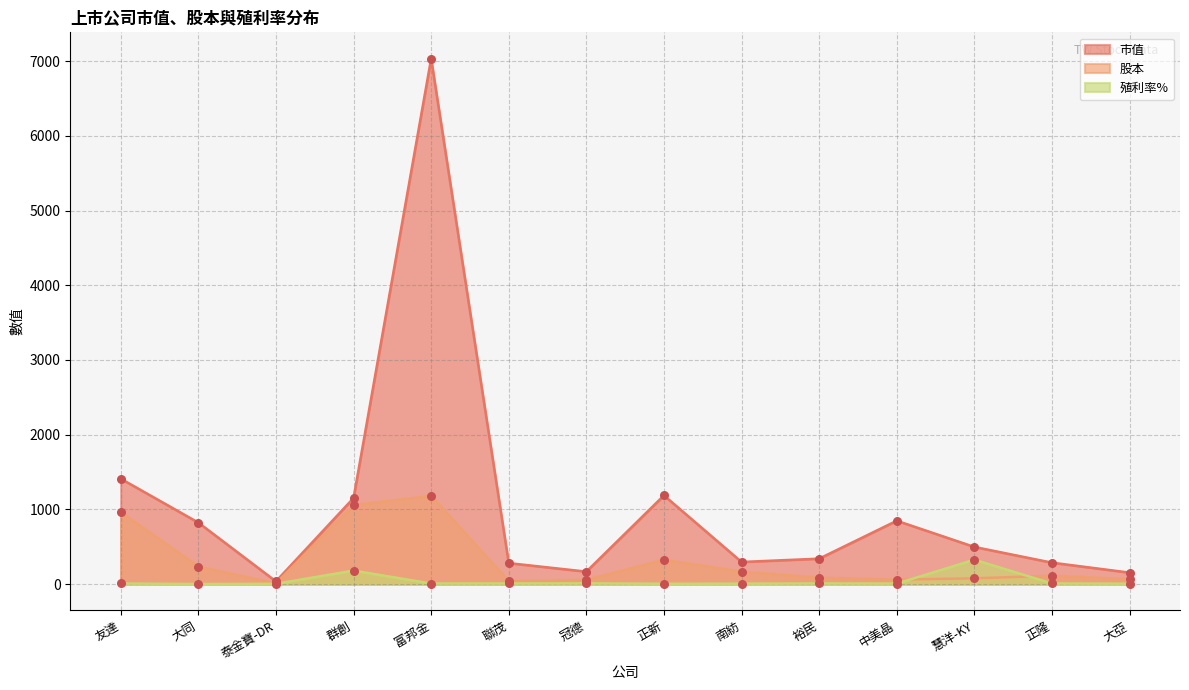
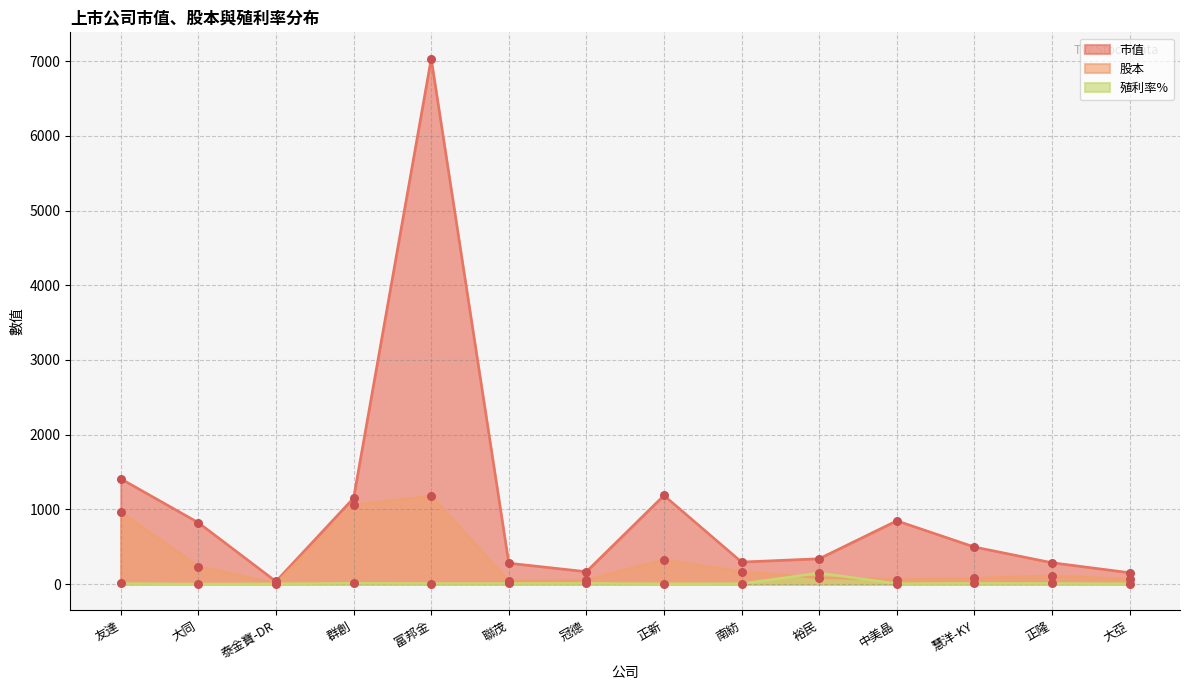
殖利率%, 群創: 200 -> 0
殖利率%, 裕民: 0 -> 100
殖利率%, 慧洋-KY: 300 -> 0
